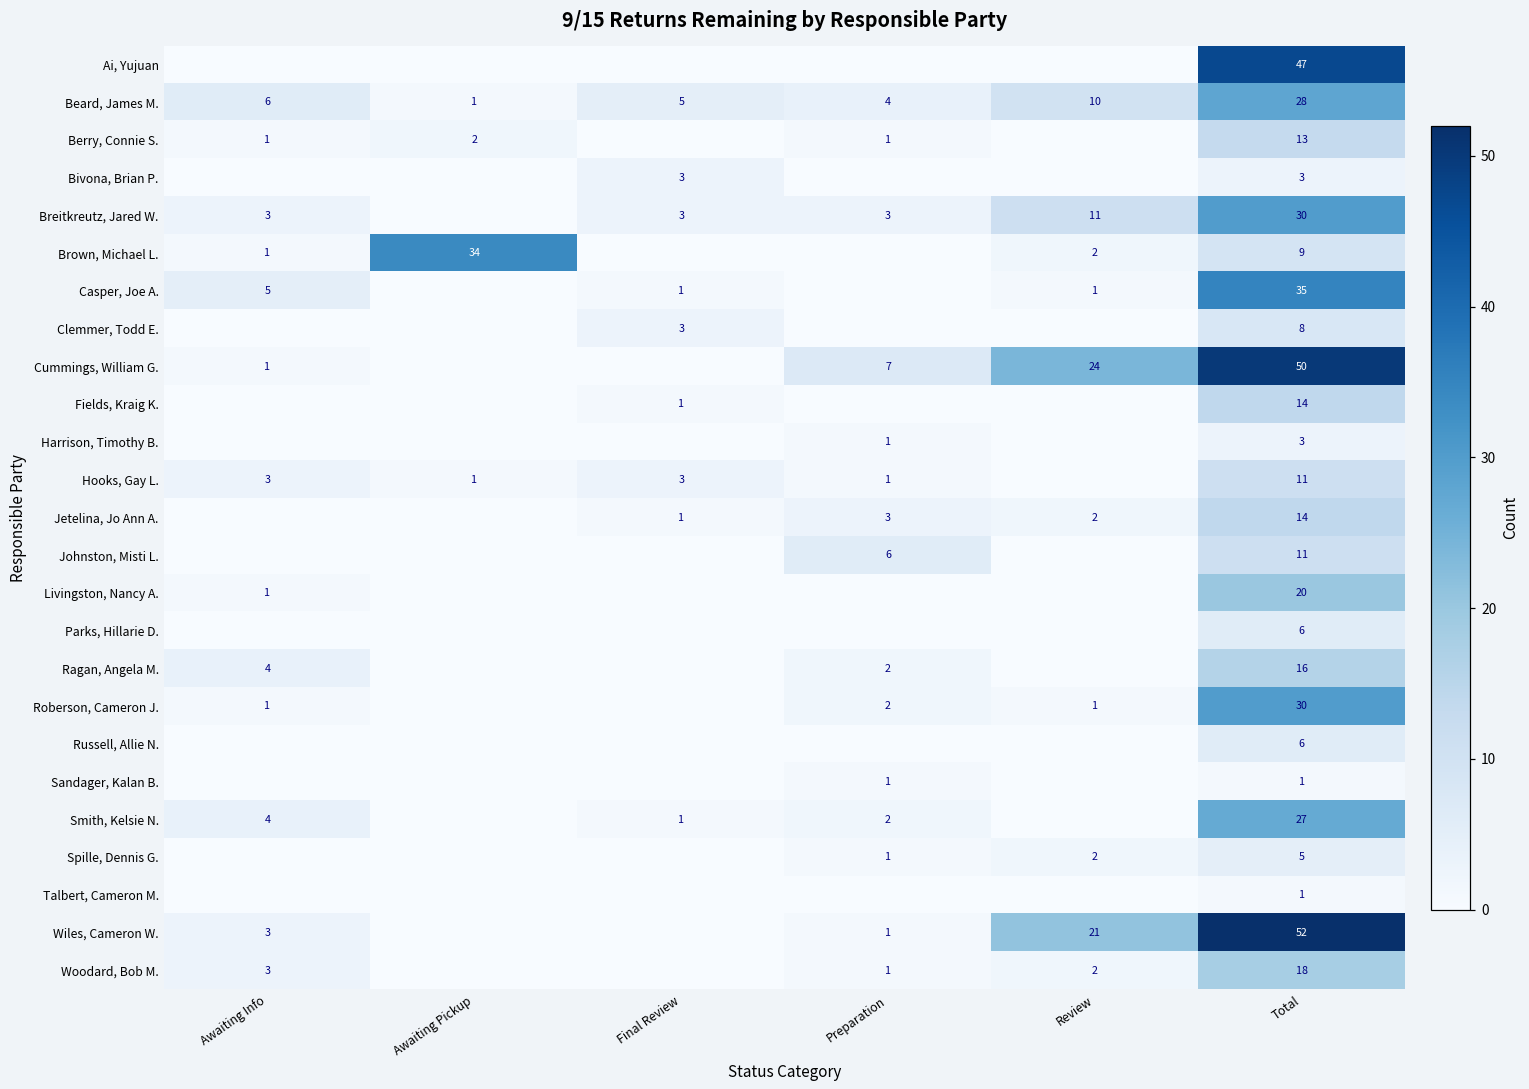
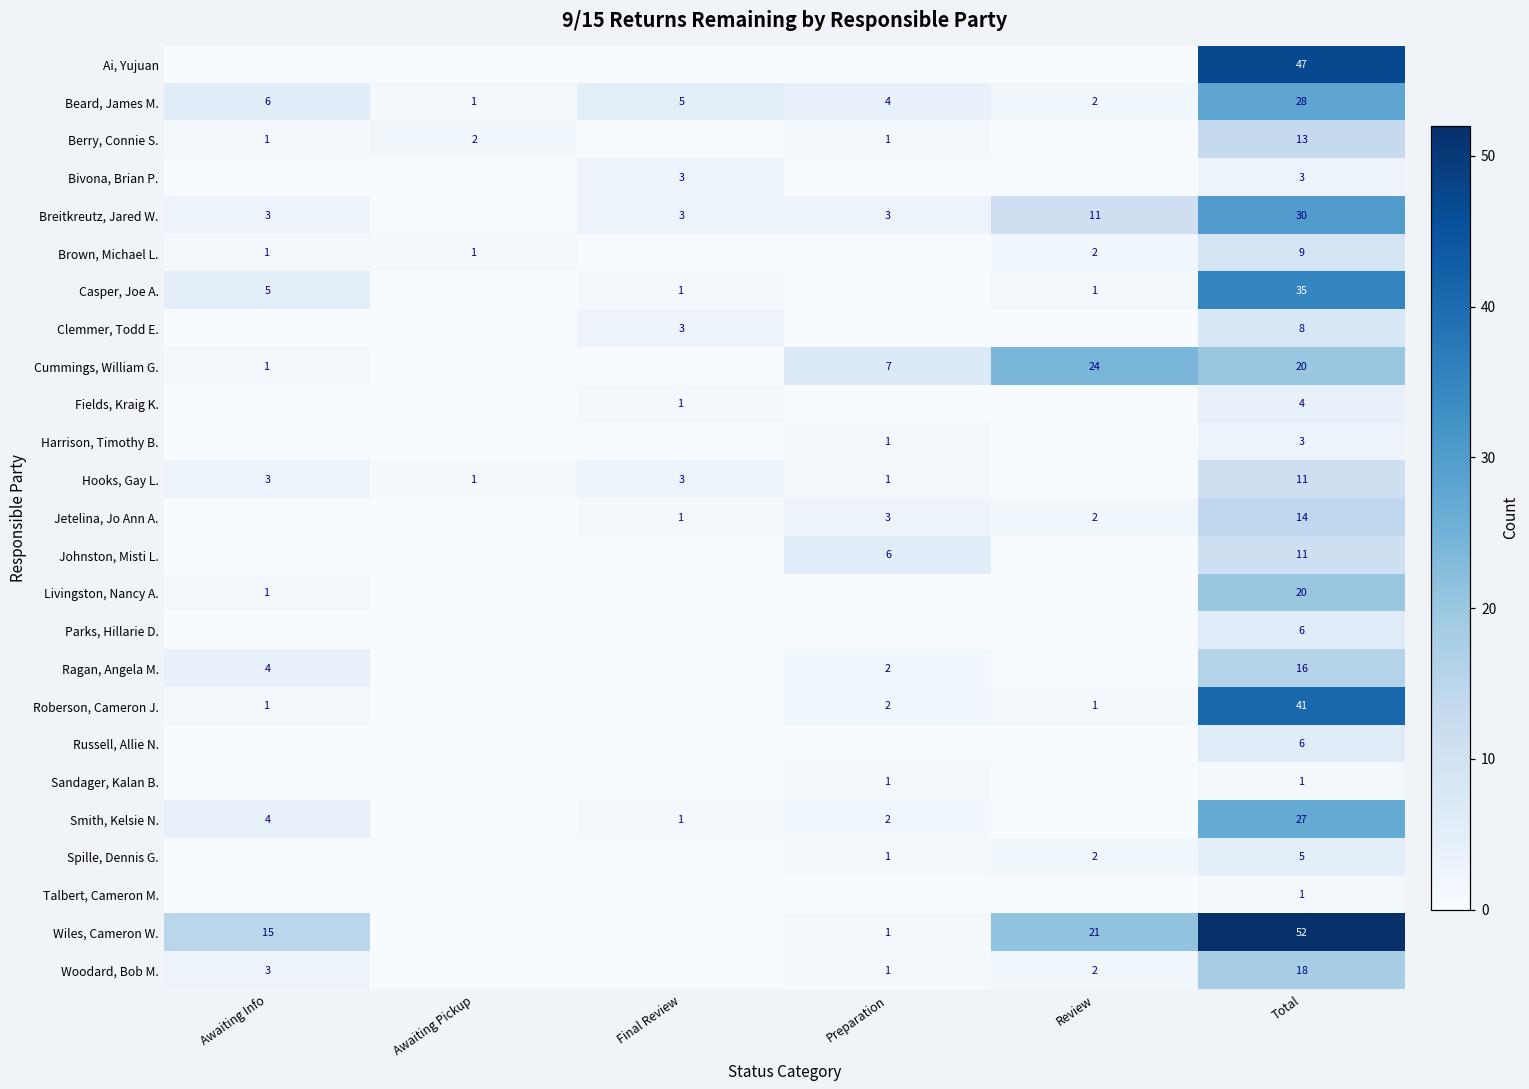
Beard, James M., Review: 10 -> 2
Brown, Michael L., Awaiting Pickup: 34 -> 1
Cummings, William G., Total: 50 -> 20
Fields, Kraig K., Total: 14 -> 4
Roberson, Cameron J., Total: 30 -> 41
Wiles, Cameron W., Awaiting Info: 3 -> 15
